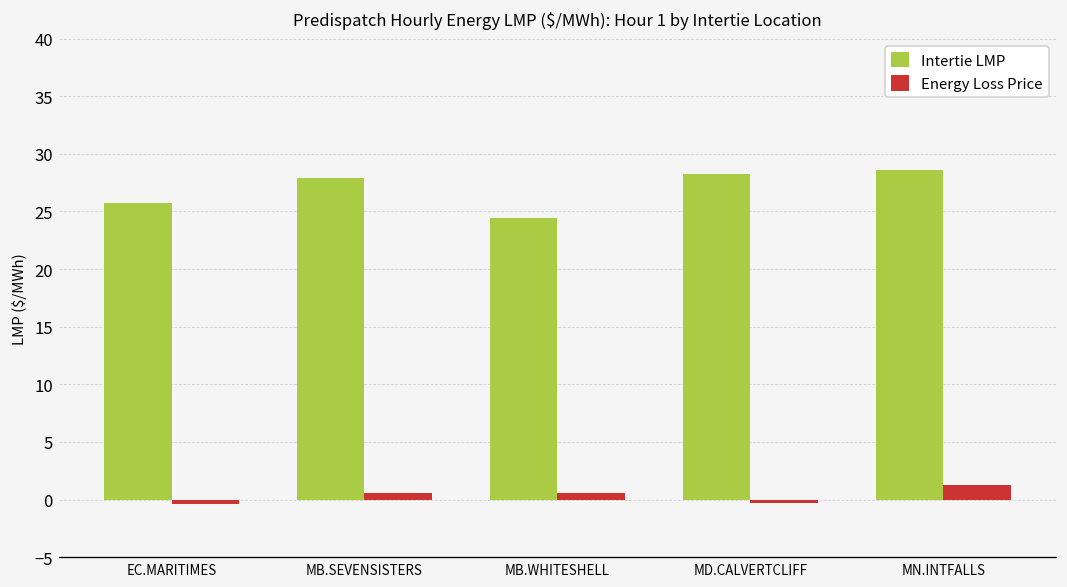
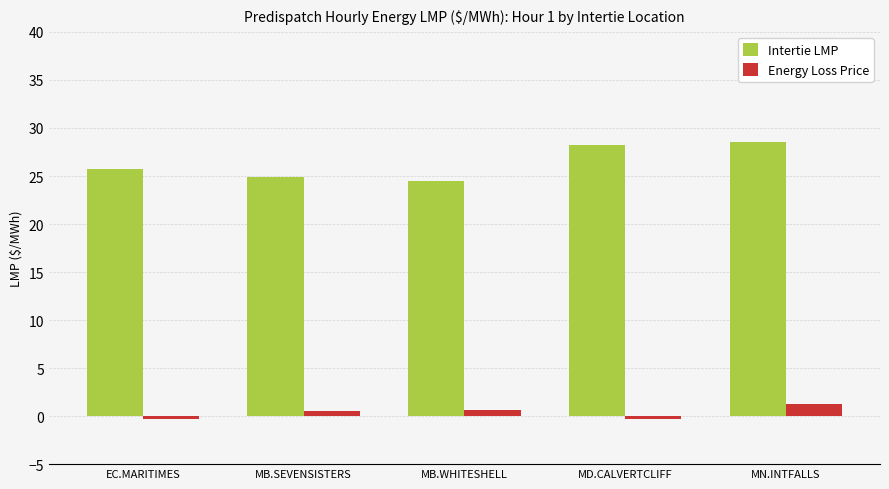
Intertie LMP, MB.SEVENSISTERS: 28 -> 25
